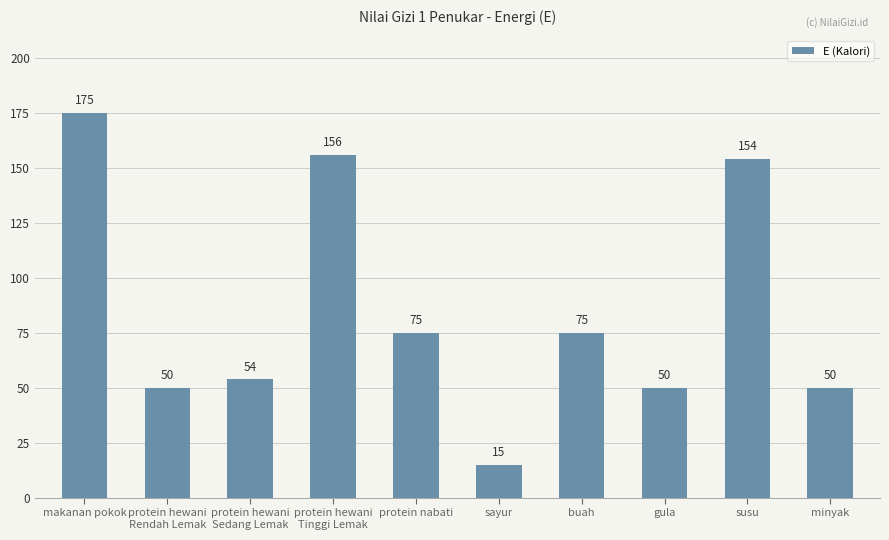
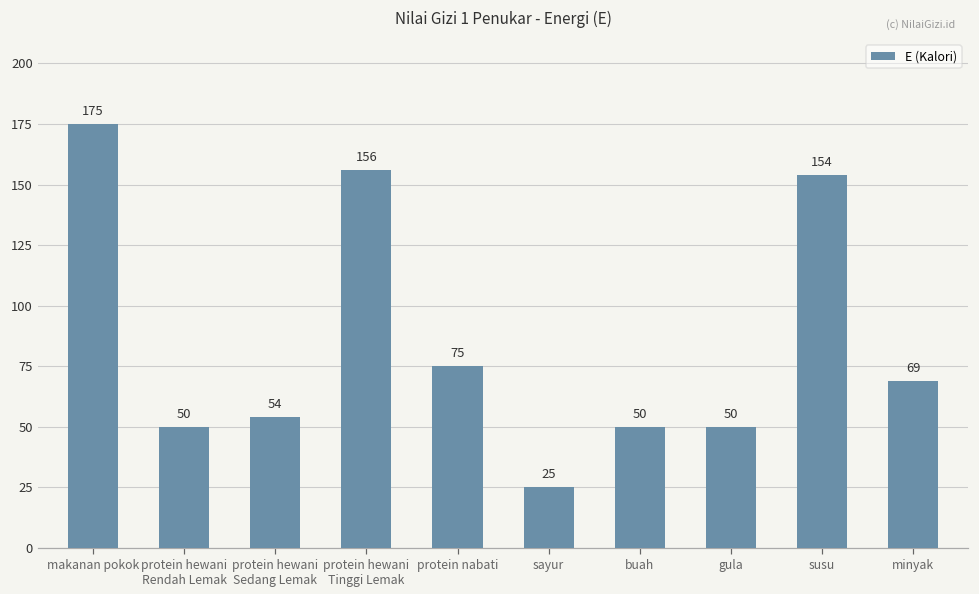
sayur: 15 -> 25
buah: 75 -> 50
minyak: 50 -> 69
